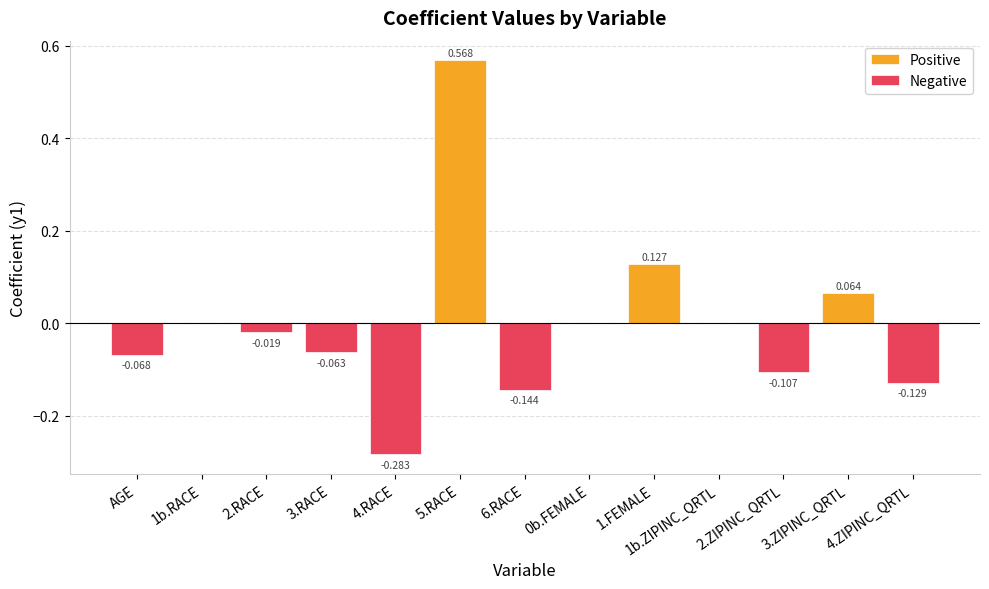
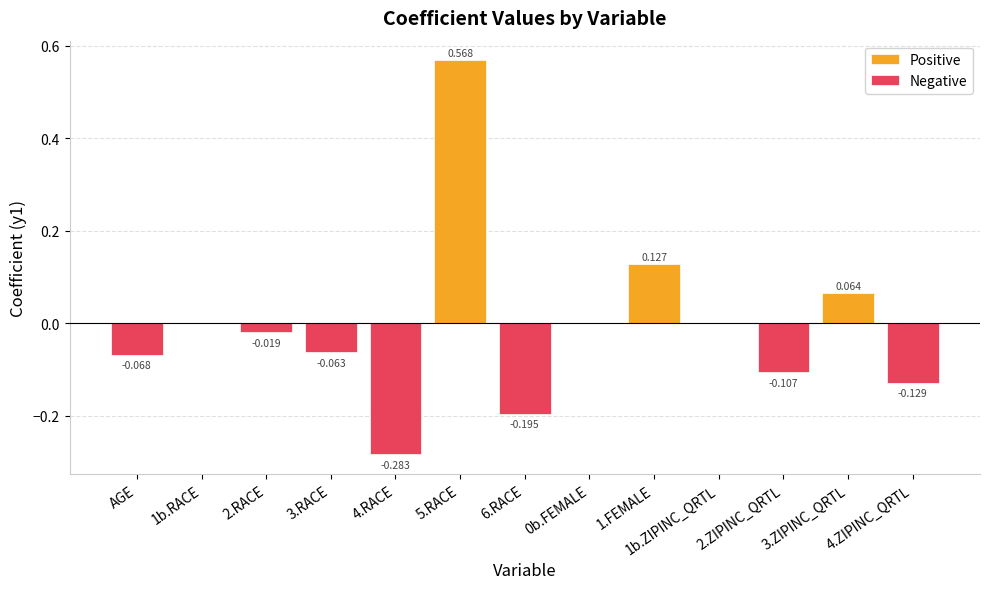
Negative, 6.RACE: -0.144 -> -0.195
